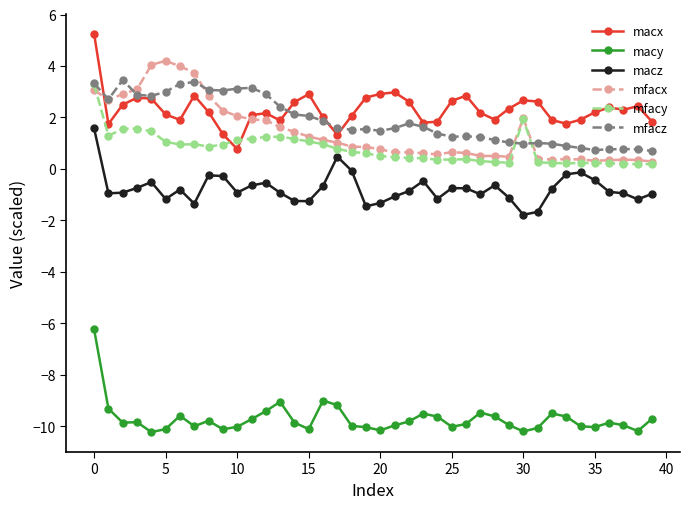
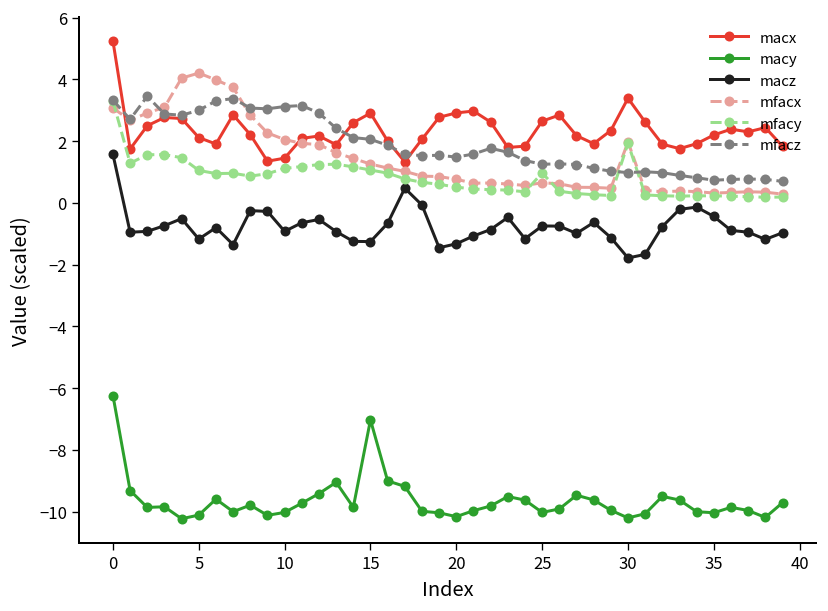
macx, 10: 0.8 -> 1.4
macy, 15: -10.1 -> -7.0
mfacy, 25: 0.4 -> 1.0
macx, 30: 2.7 -> 3.4
